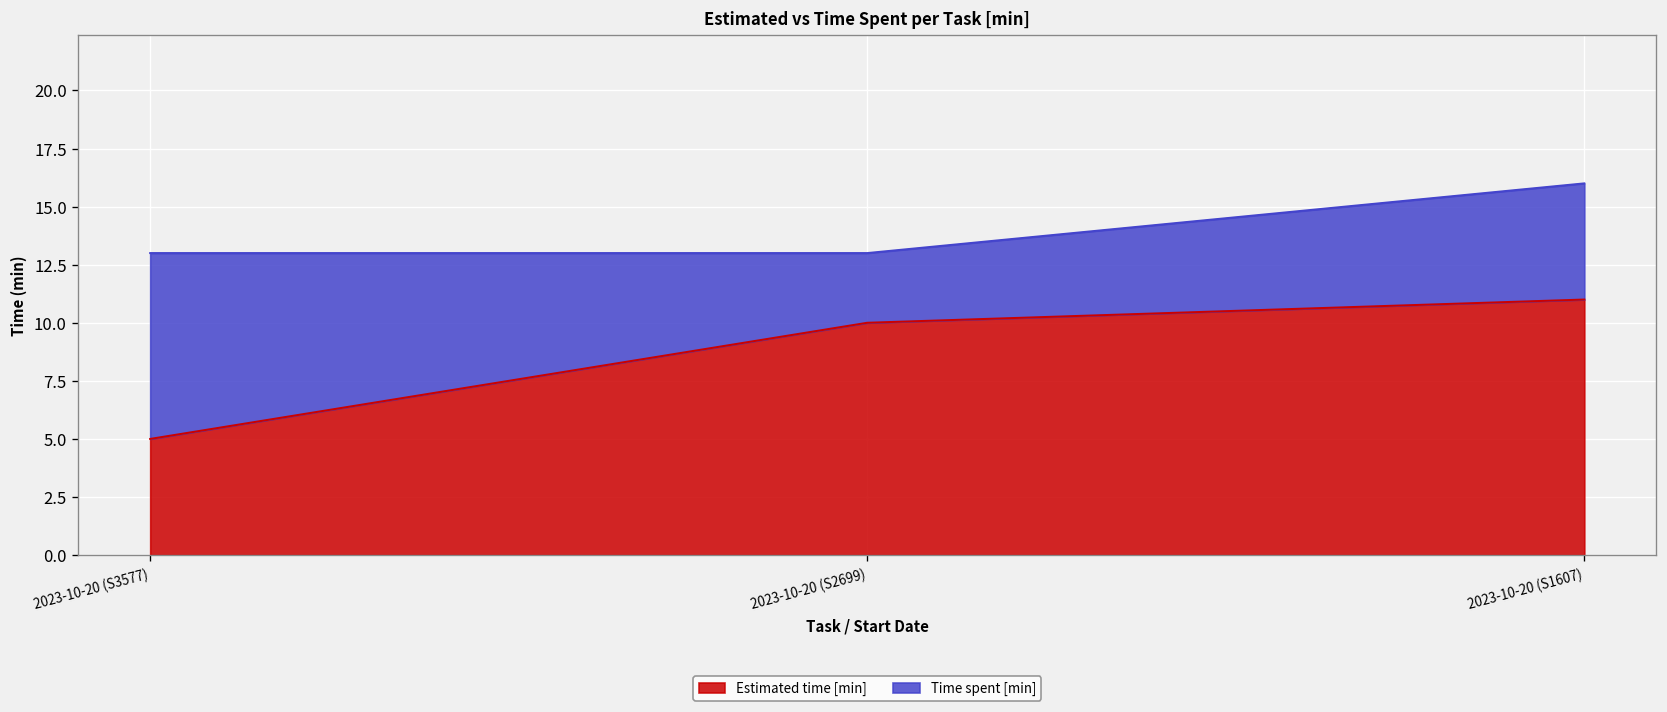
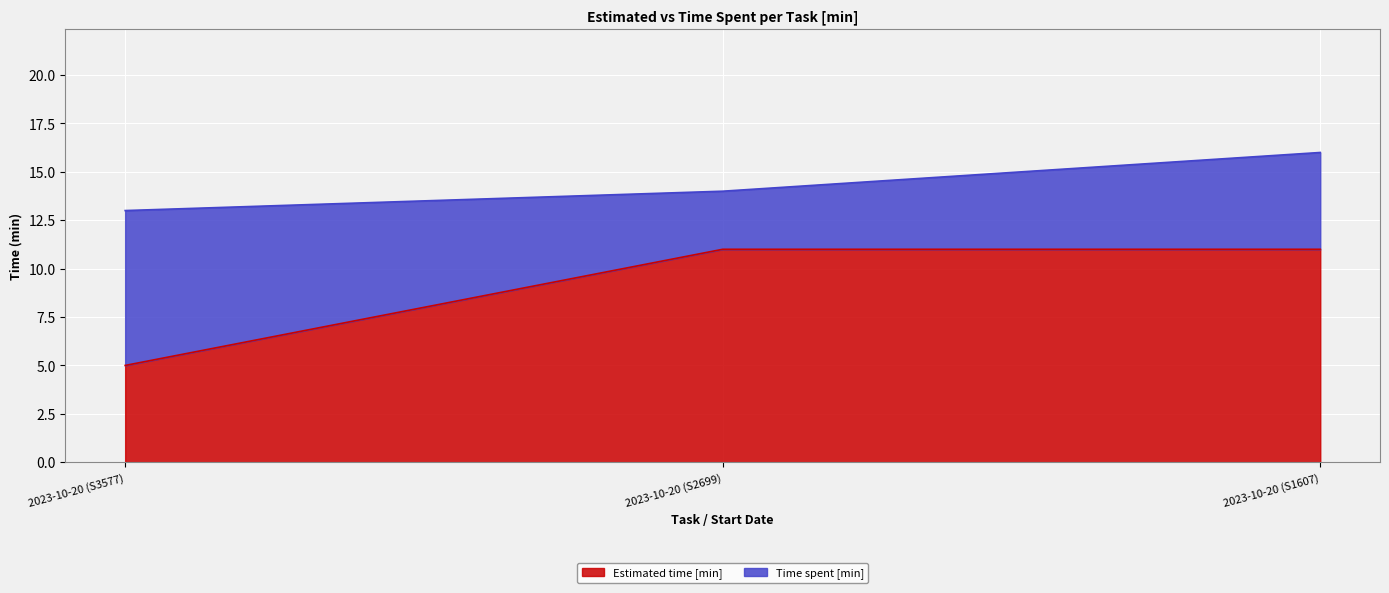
Estimated time [min], 2023-10-20 (S2699): 10 -> 11
